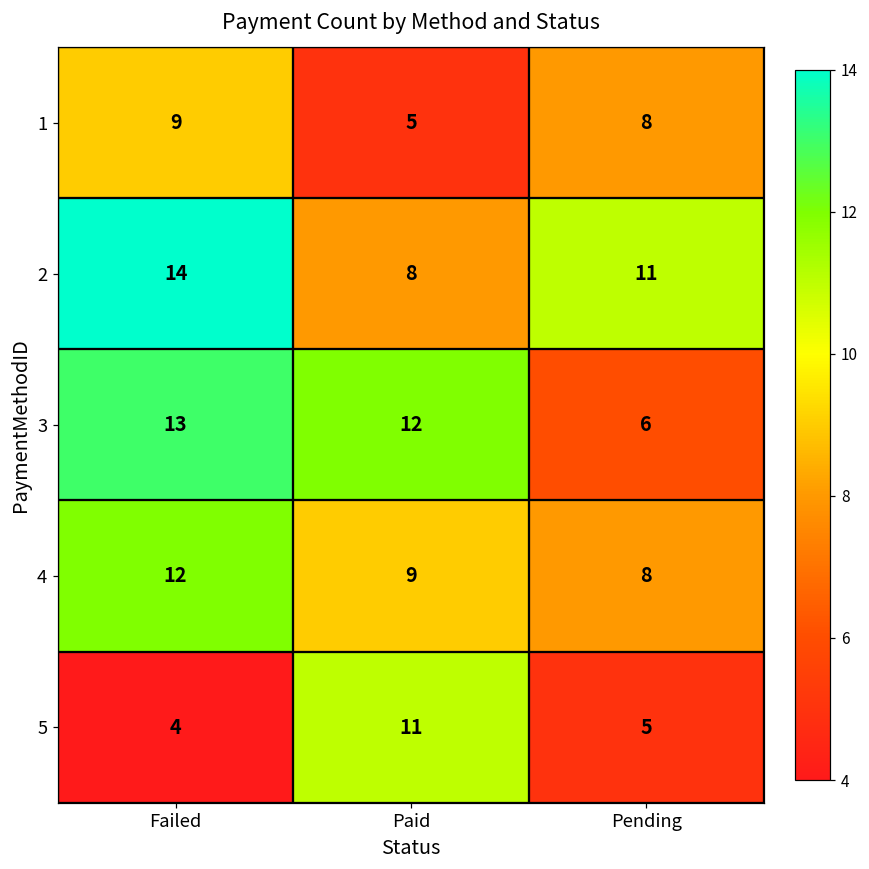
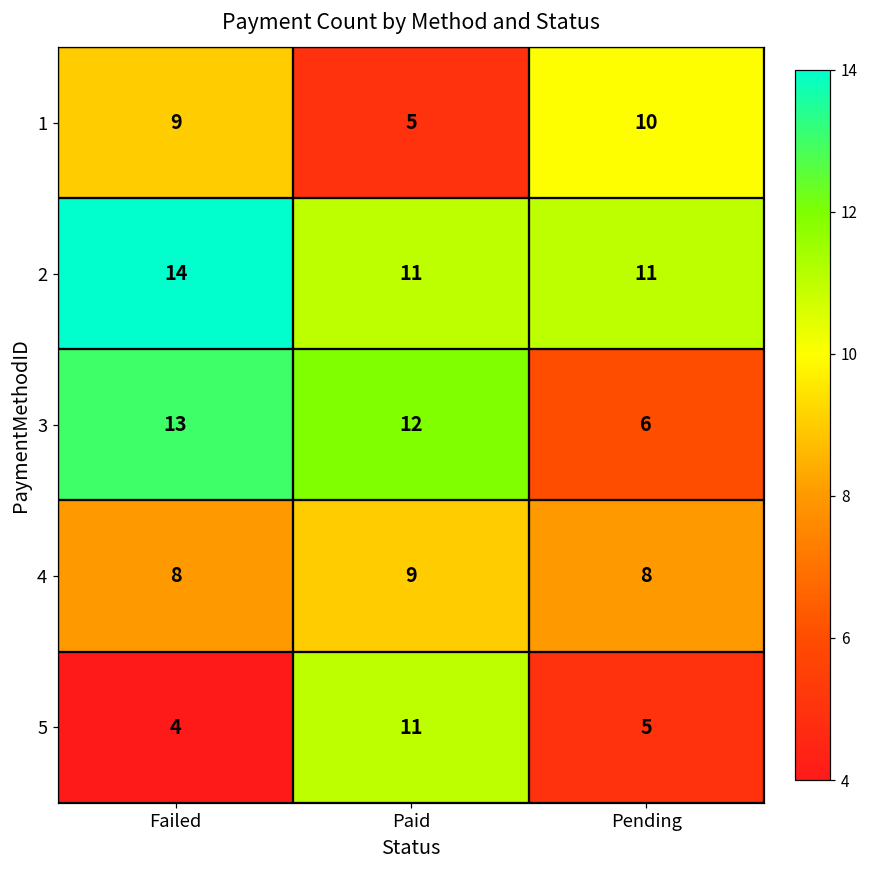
1, Pending: 8 -> 10
2, Paid: 8 -> 11
4, Failed: 12 -> 8
